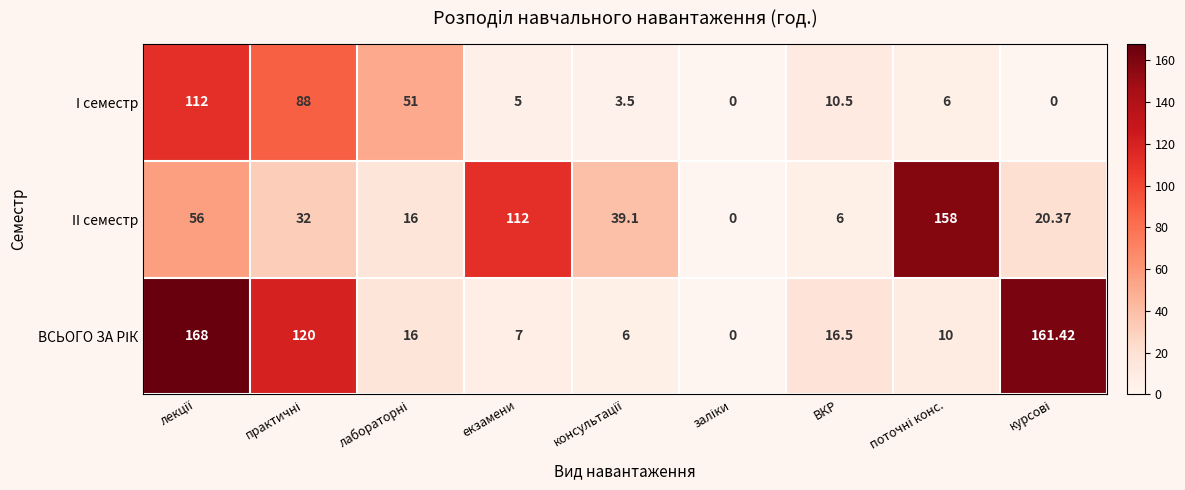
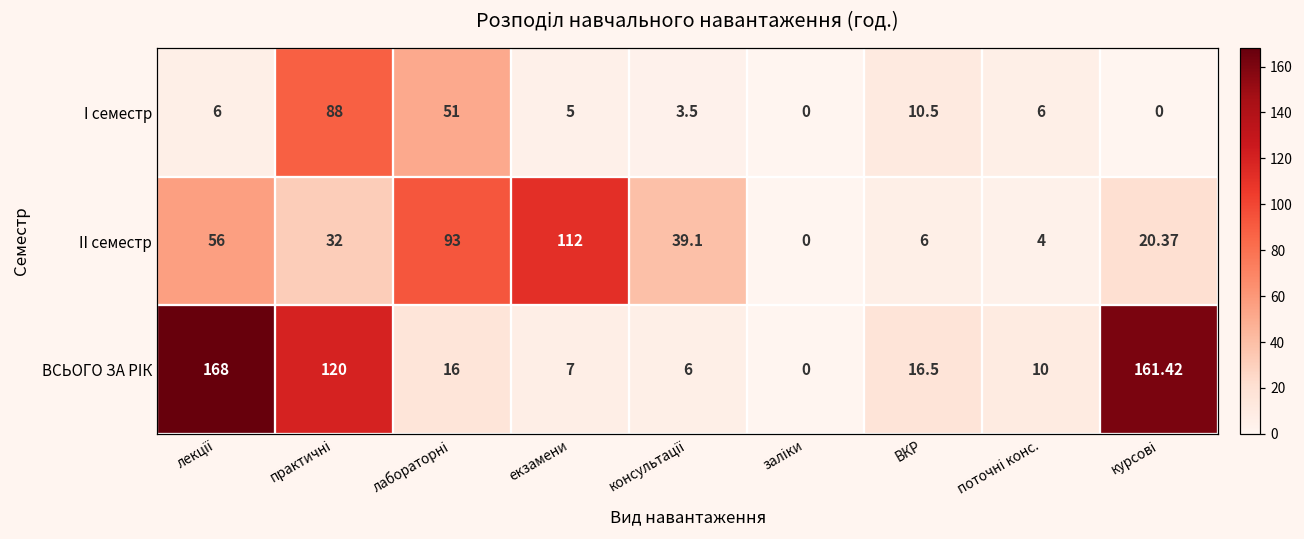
І семестр, лекції: 112 -> 6
ІІ семестр, лабораторні: 16 -> 93
ІІ семестр, поточні конс.: 158 -> 4
